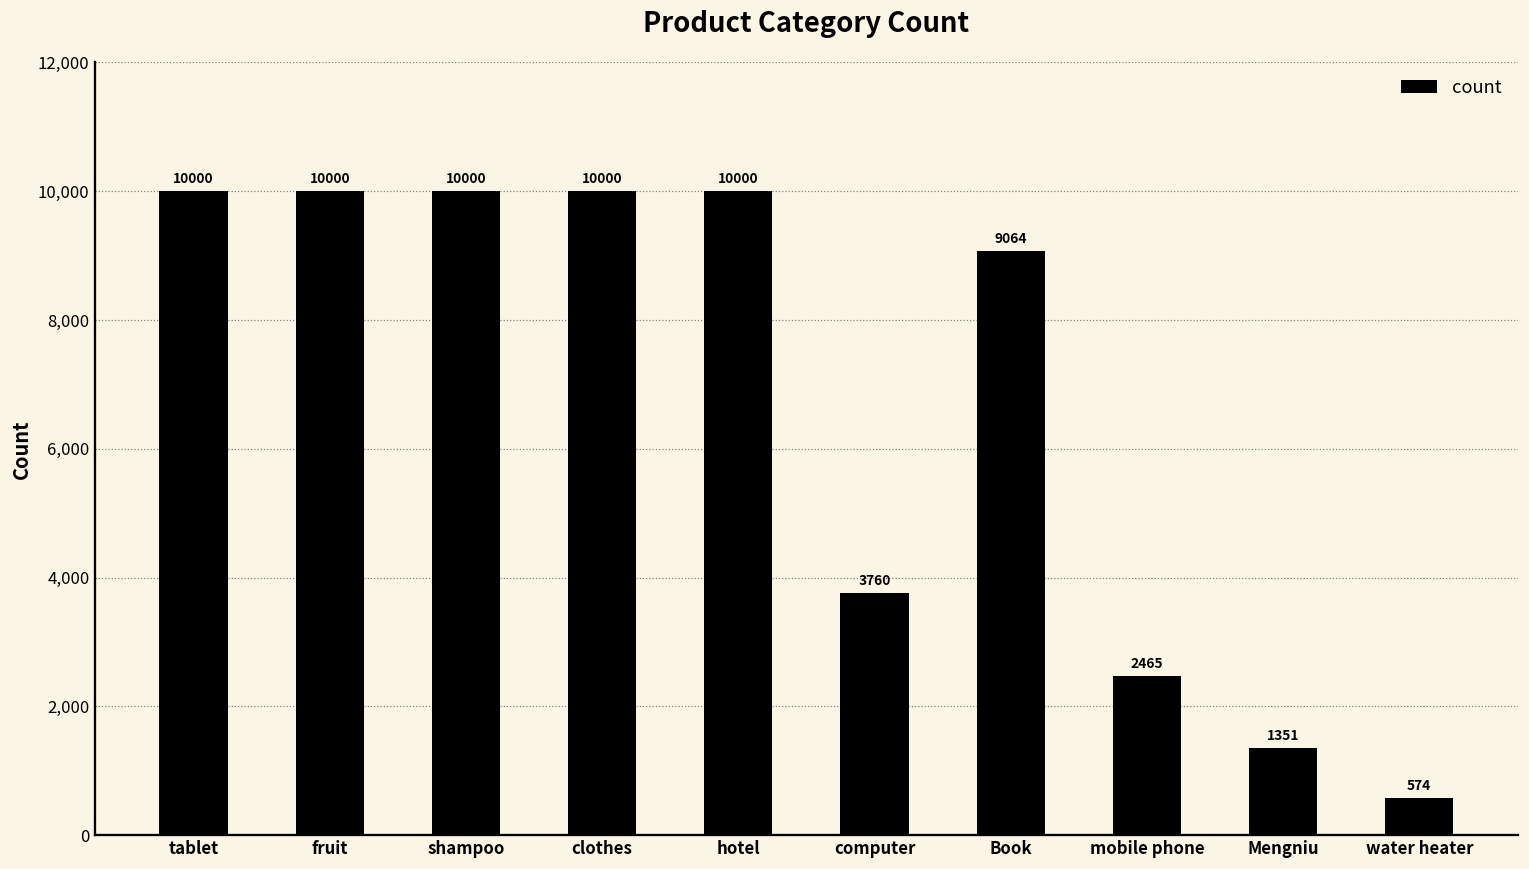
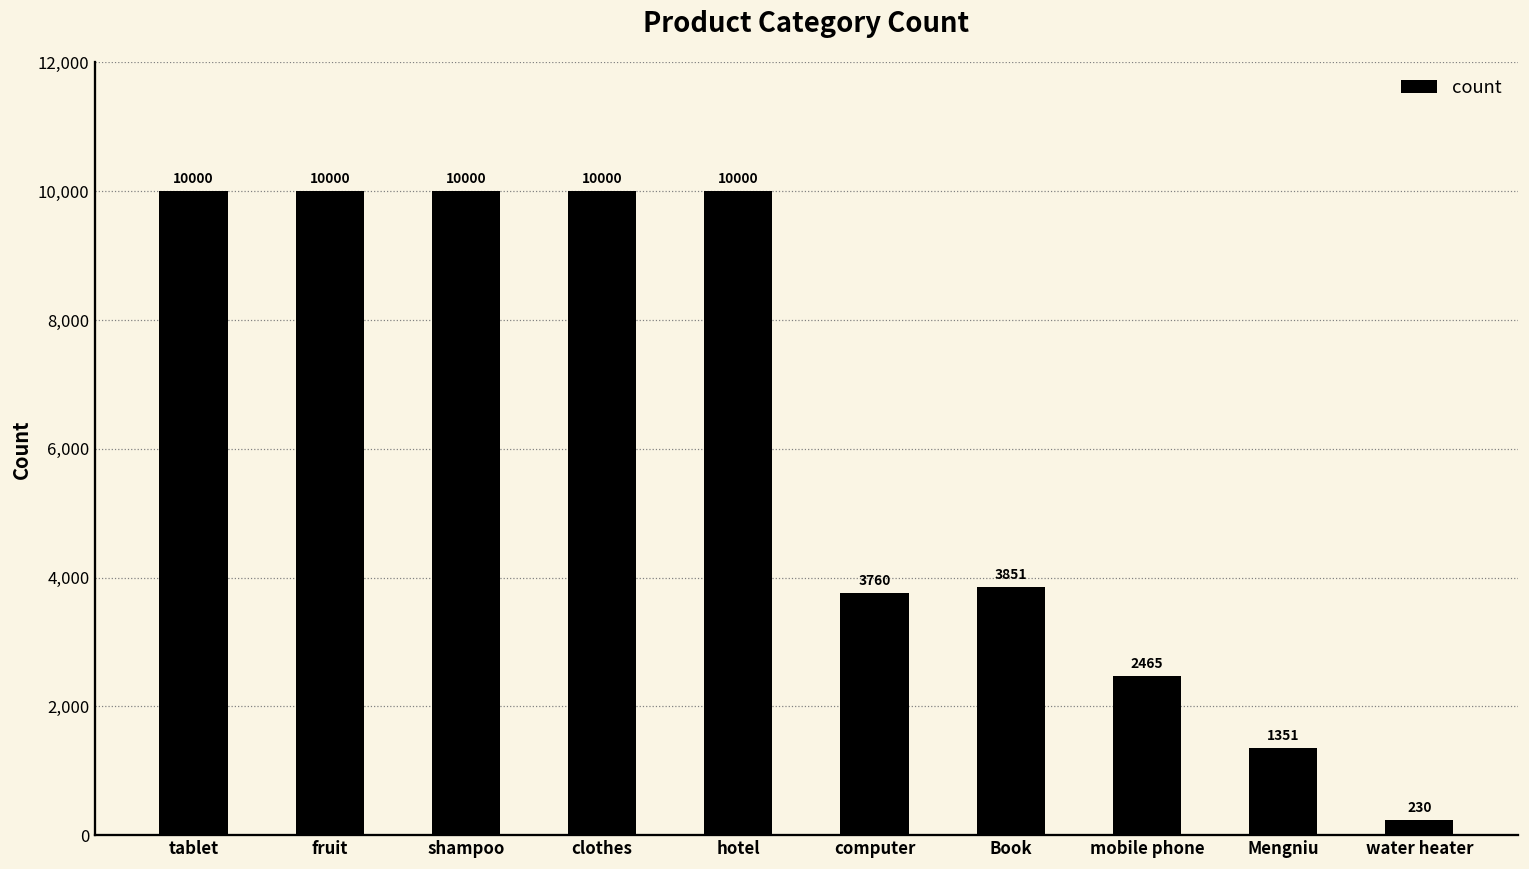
Book: 9064 -> 3851
water heater: 574 -> 230
